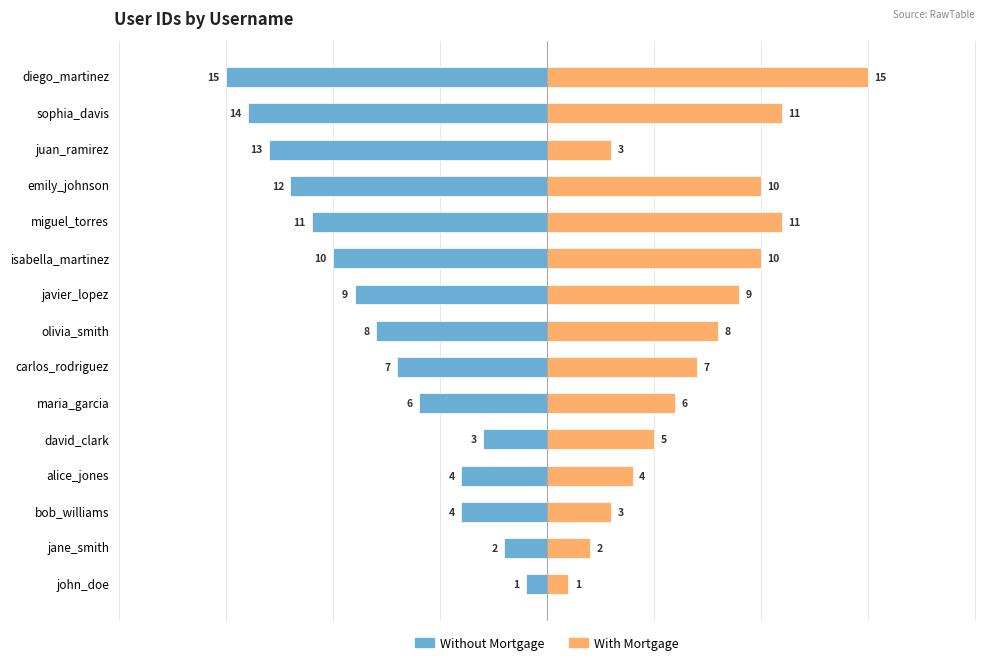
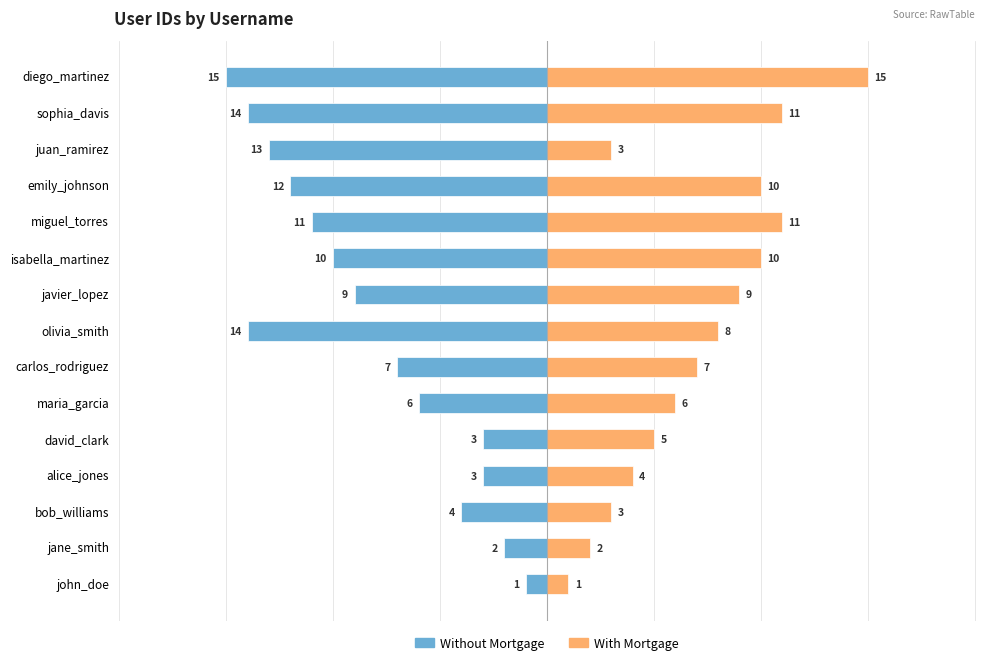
Without Mortgage, olivia_smith: 8 -> 14
Without Mortgage, alice_jones: 4 -> 3
